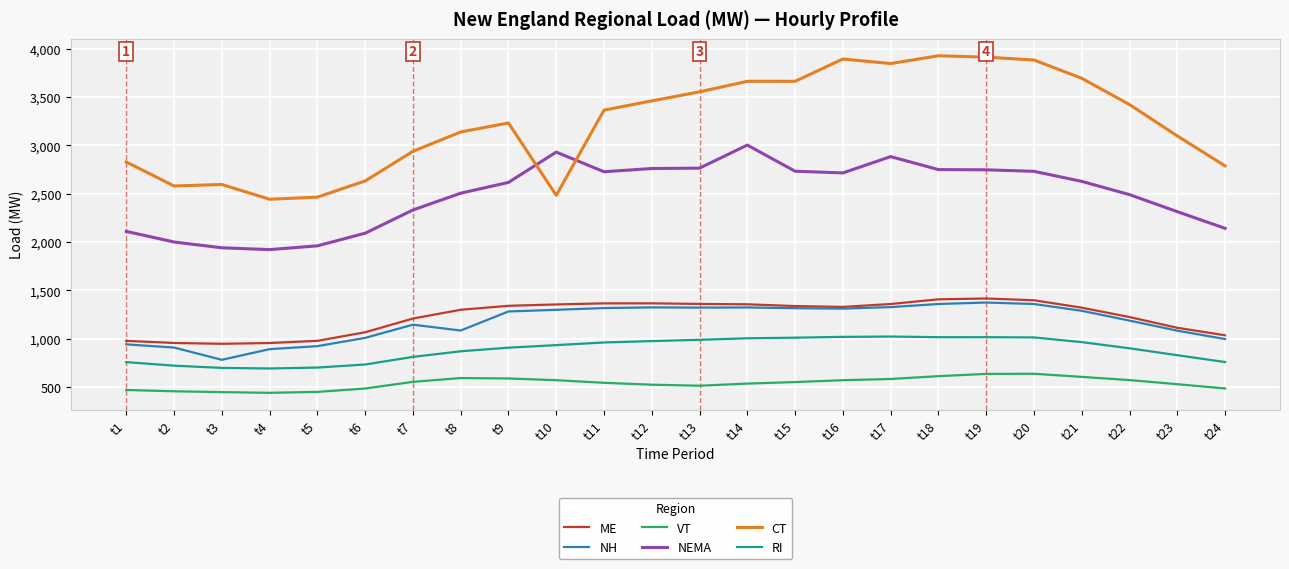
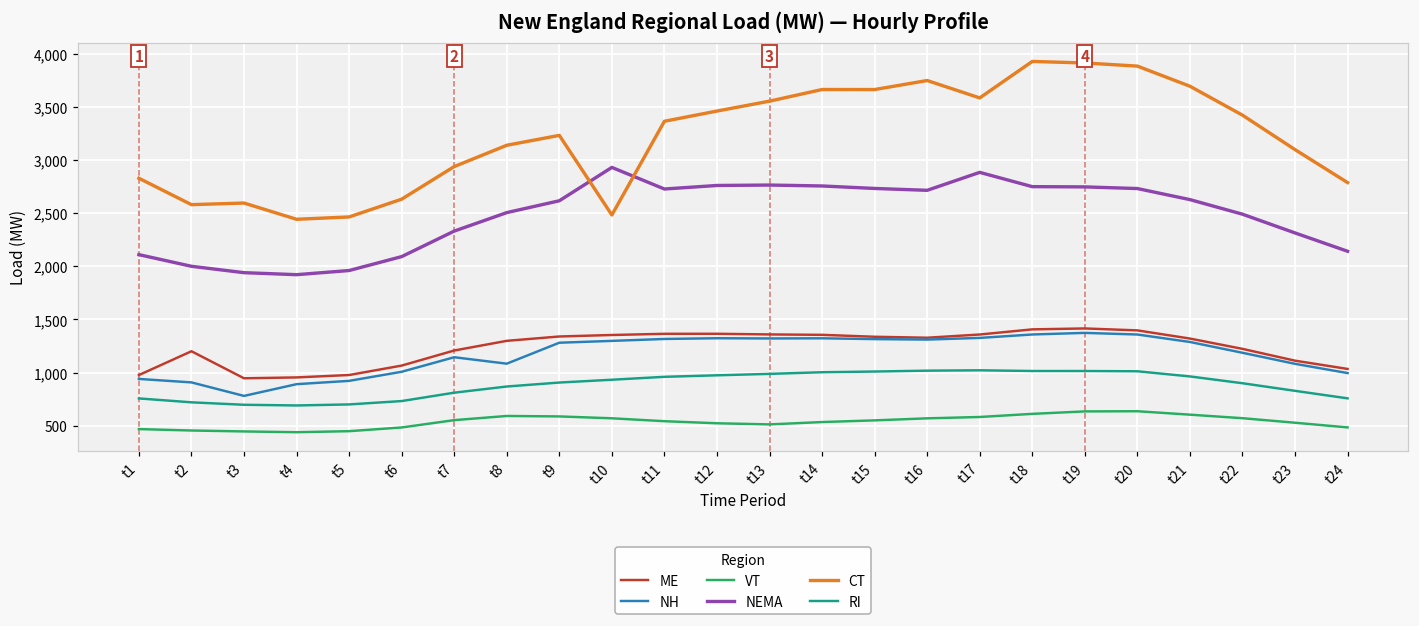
ME, t2: 1,000 -> 1,200
NEMA, t14: 3,000 -> 2,800
CT, t16: 3,900 -> 3,700
CT, t17: 3,800 -> 3,600
